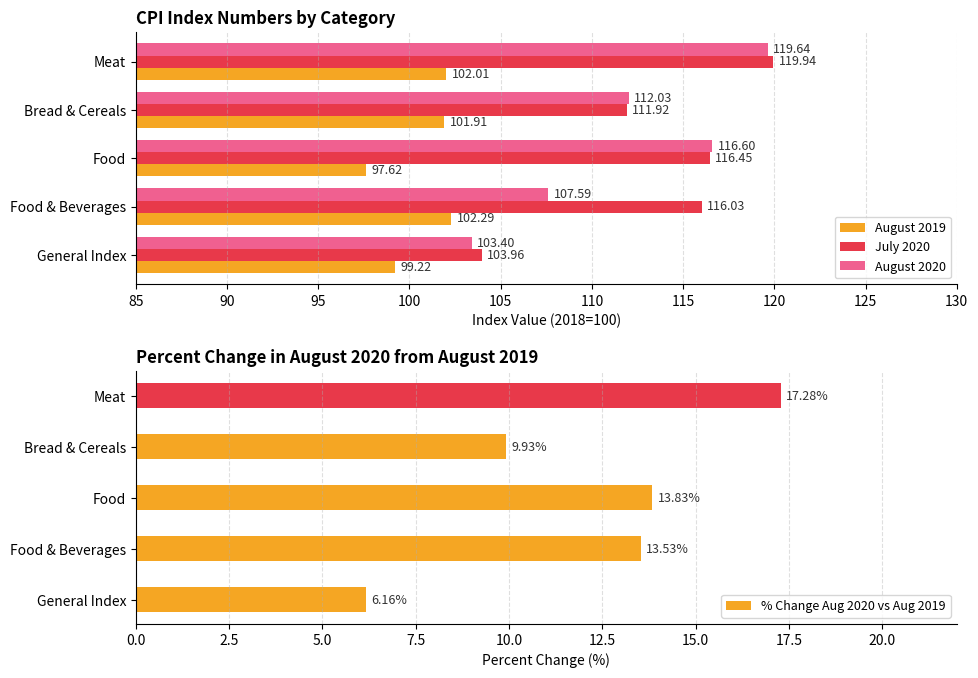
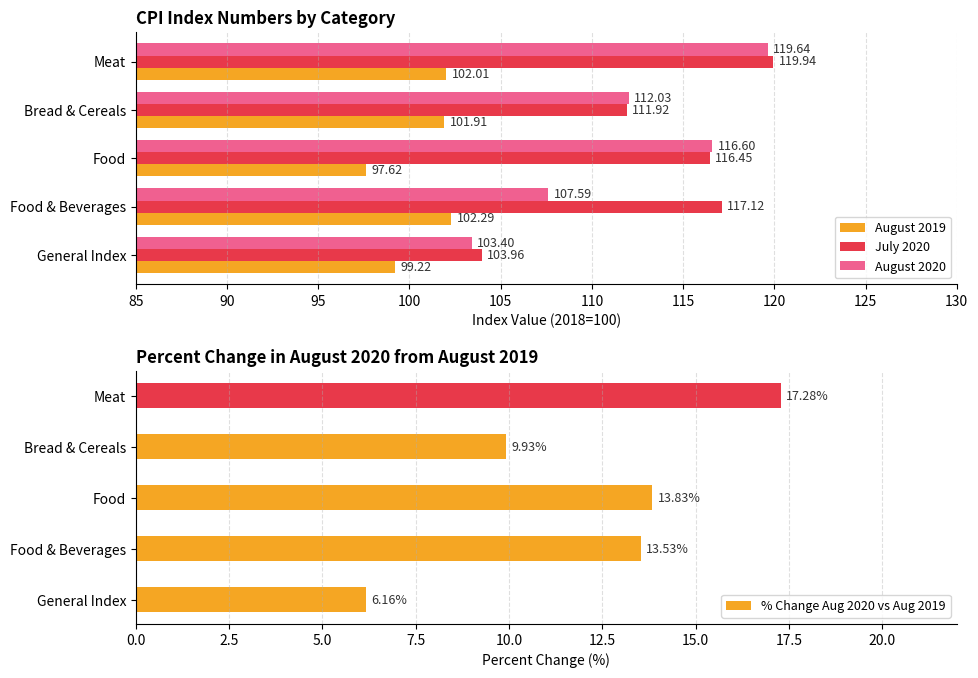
CPI Index Numbers by Category, July 2020, Food & Beverages: 116.03 -> 117.12
